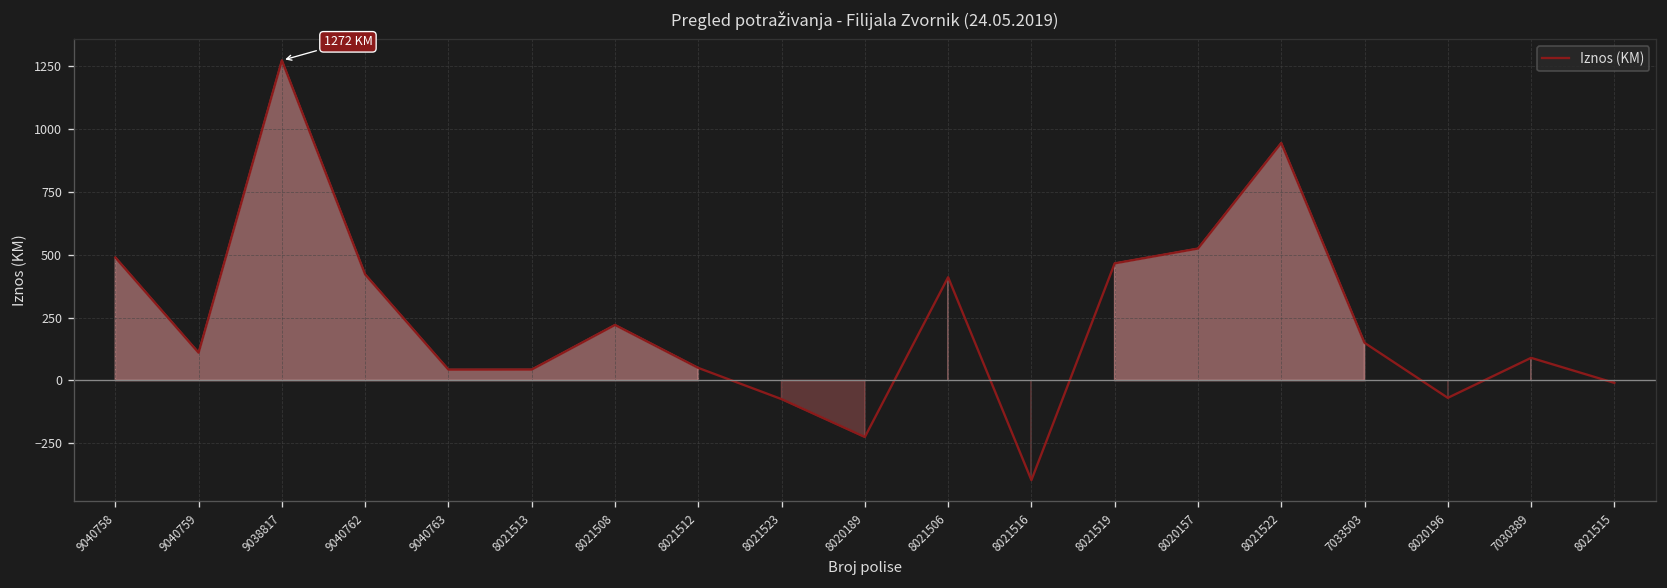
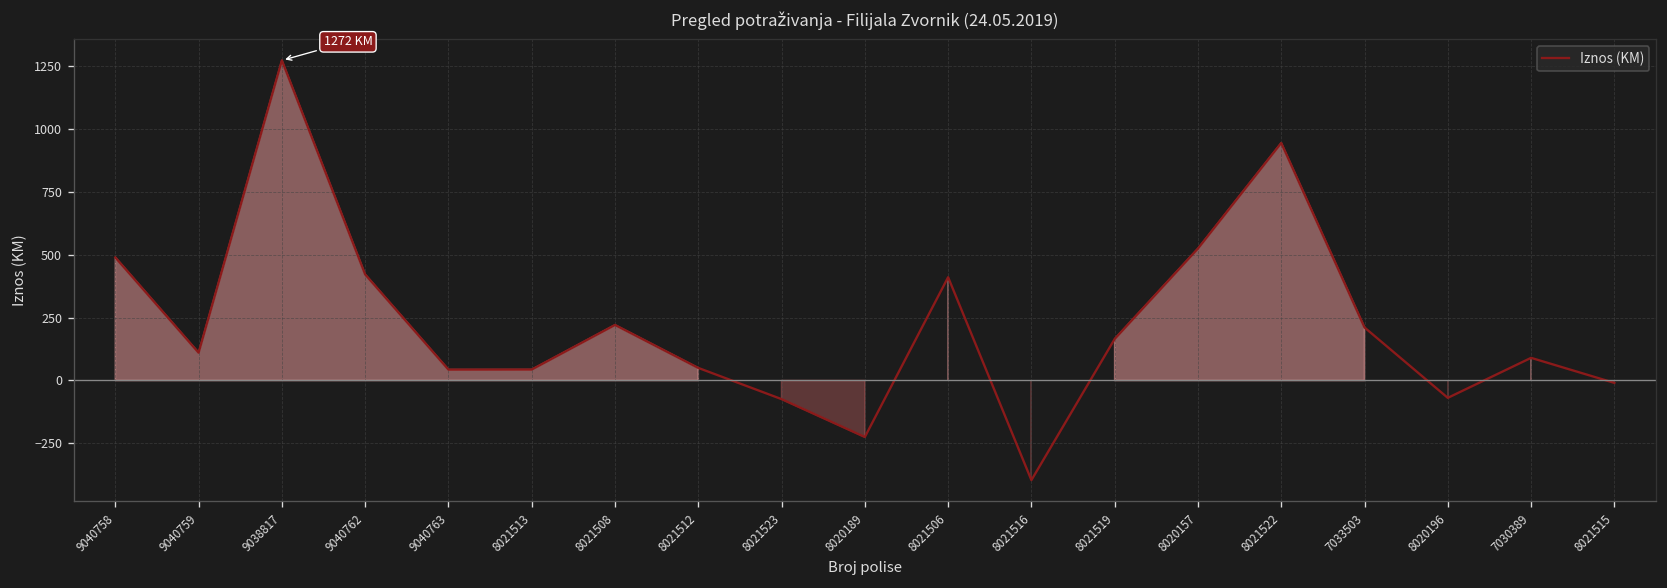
8021519: 470 -> 170
7033503: 150 -> 210
